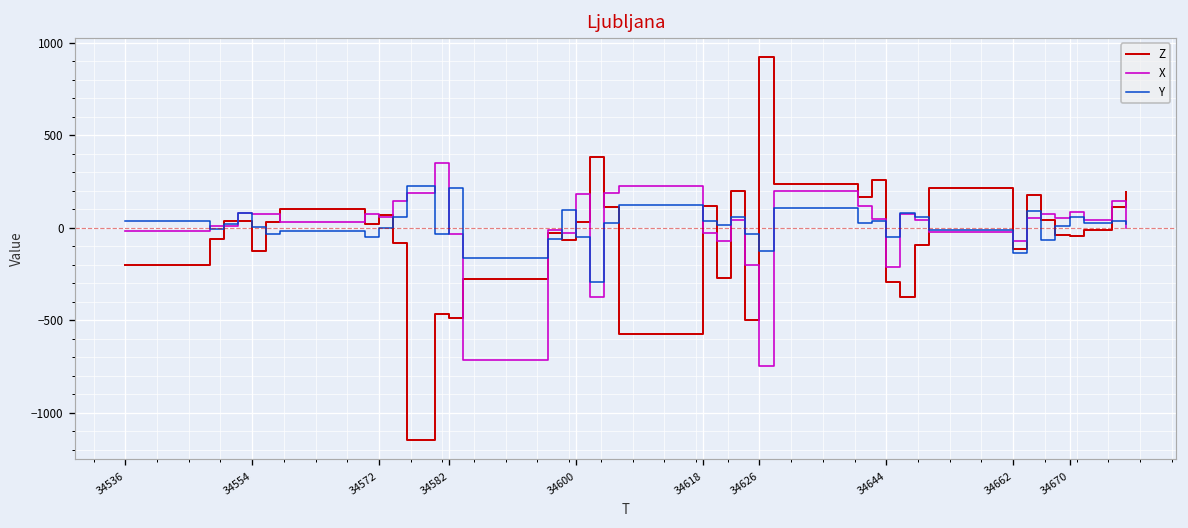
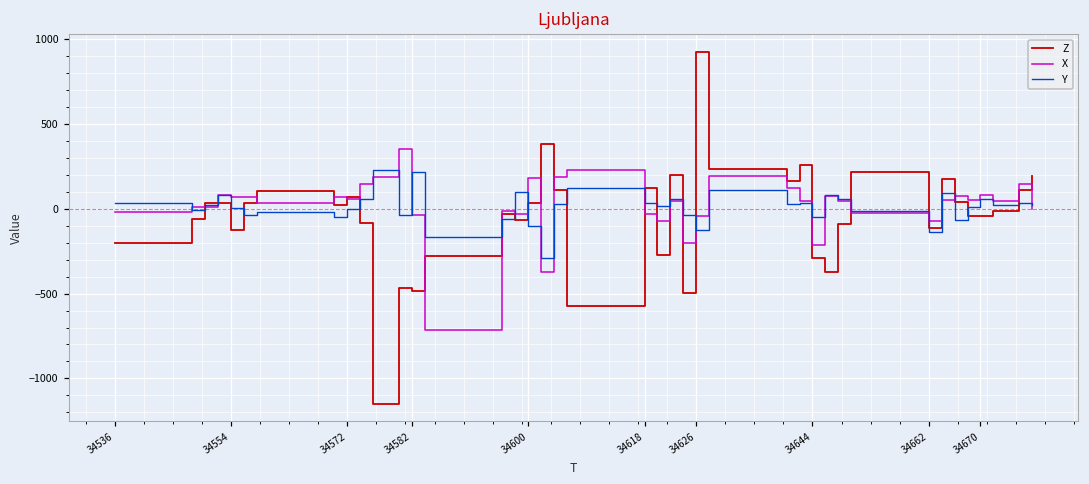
Y, 34600: -50 -> -100
X, 34626: -750 -> -40
